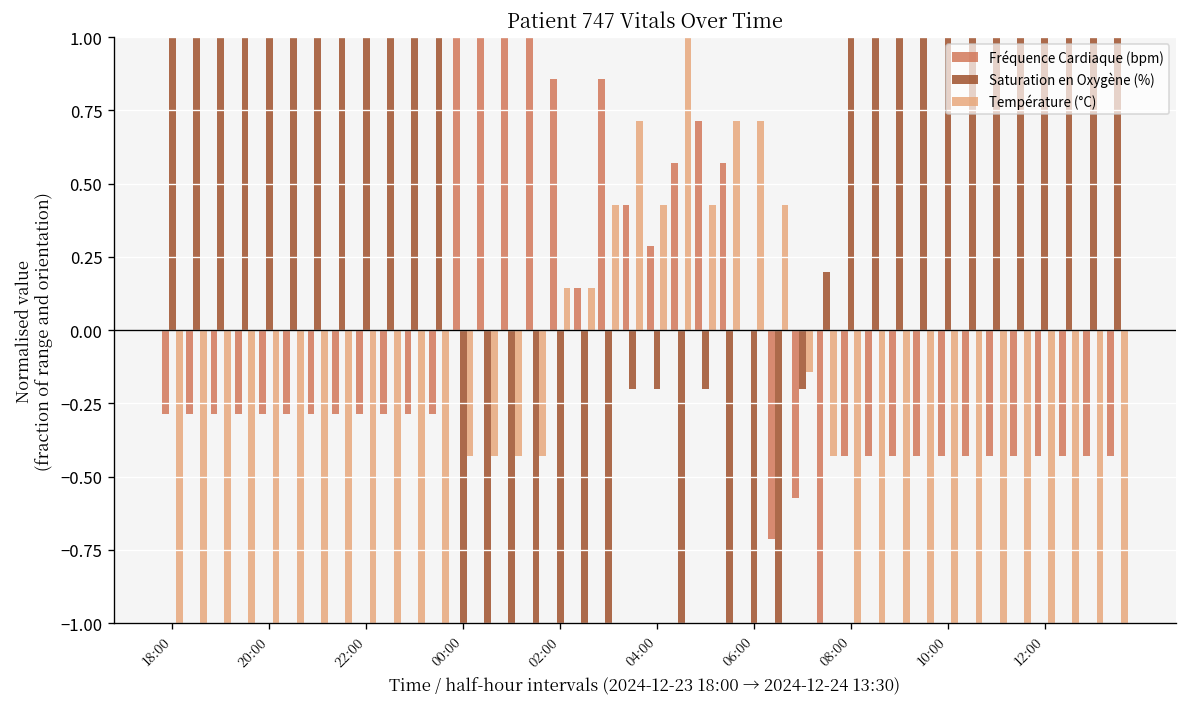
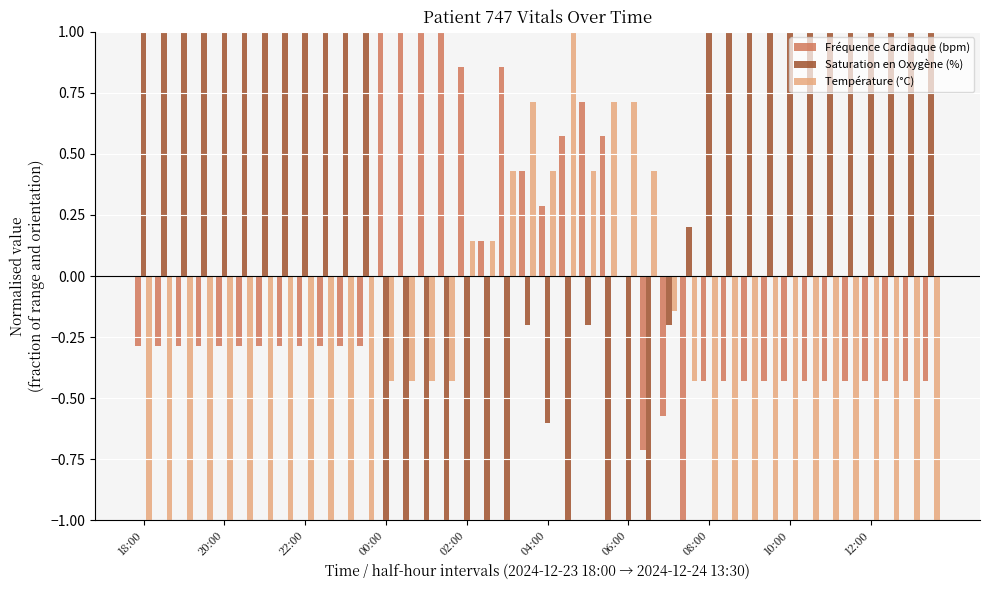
Saturation en Oxygène (%), 04:00: -0.20 -> -0.60
